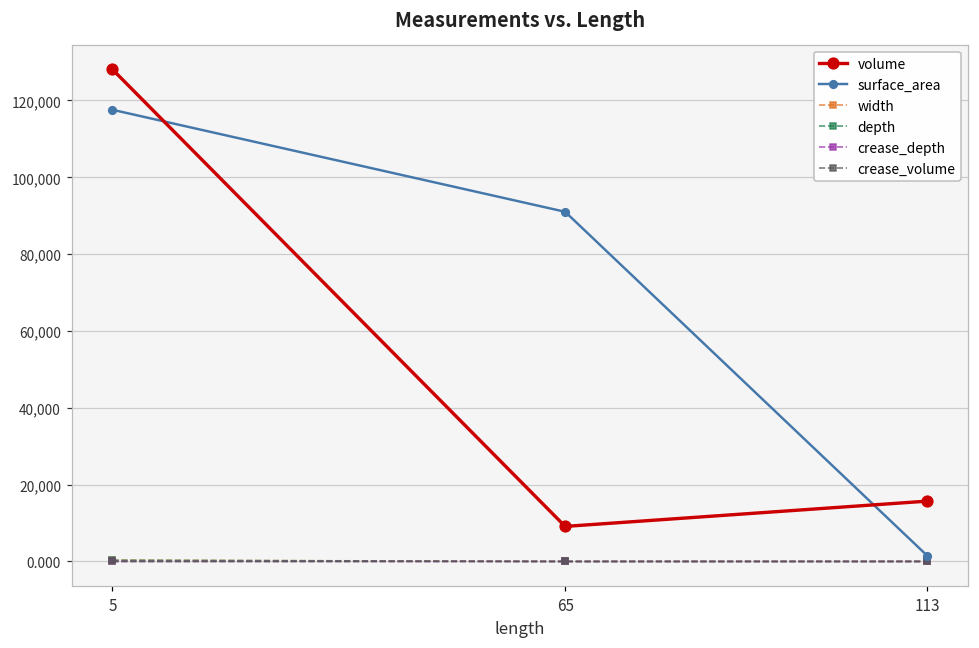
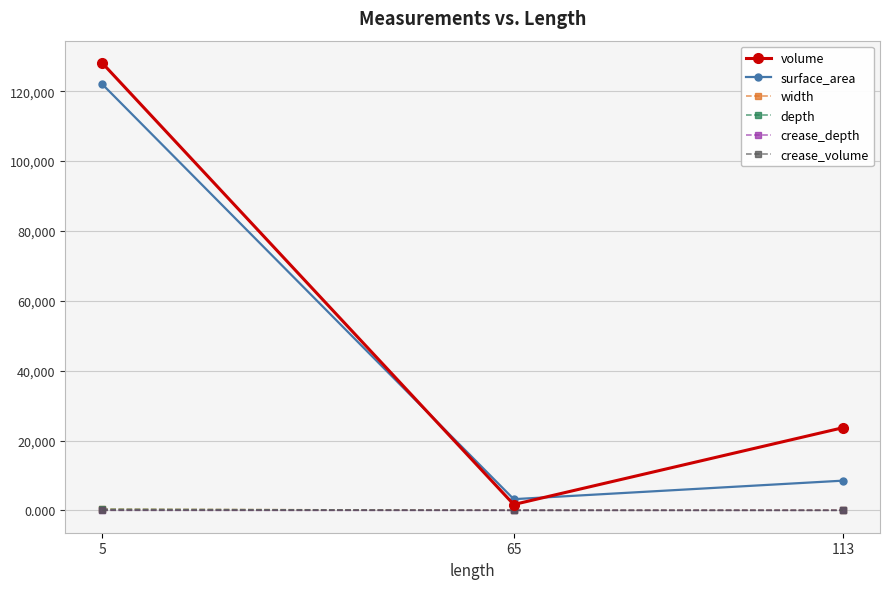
surface_area, 5: 118,000 -> 122,000
volume, 65: 9,000 -> 2,000
surface_area, 65: 91,000 -> 3,000
volume, 113: 16,000 -> 24,000
surface_area, 113: 2,000 -> 9,000
